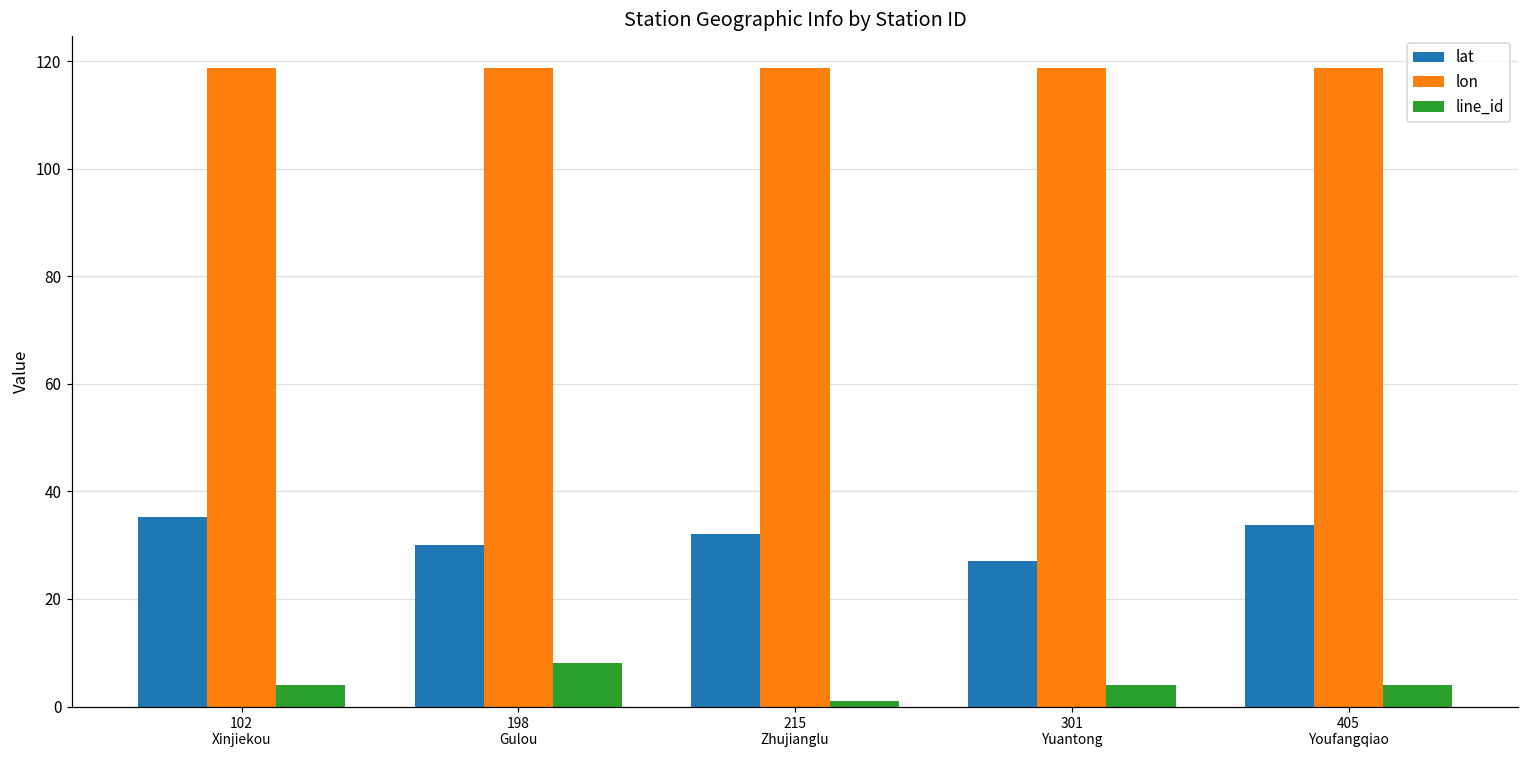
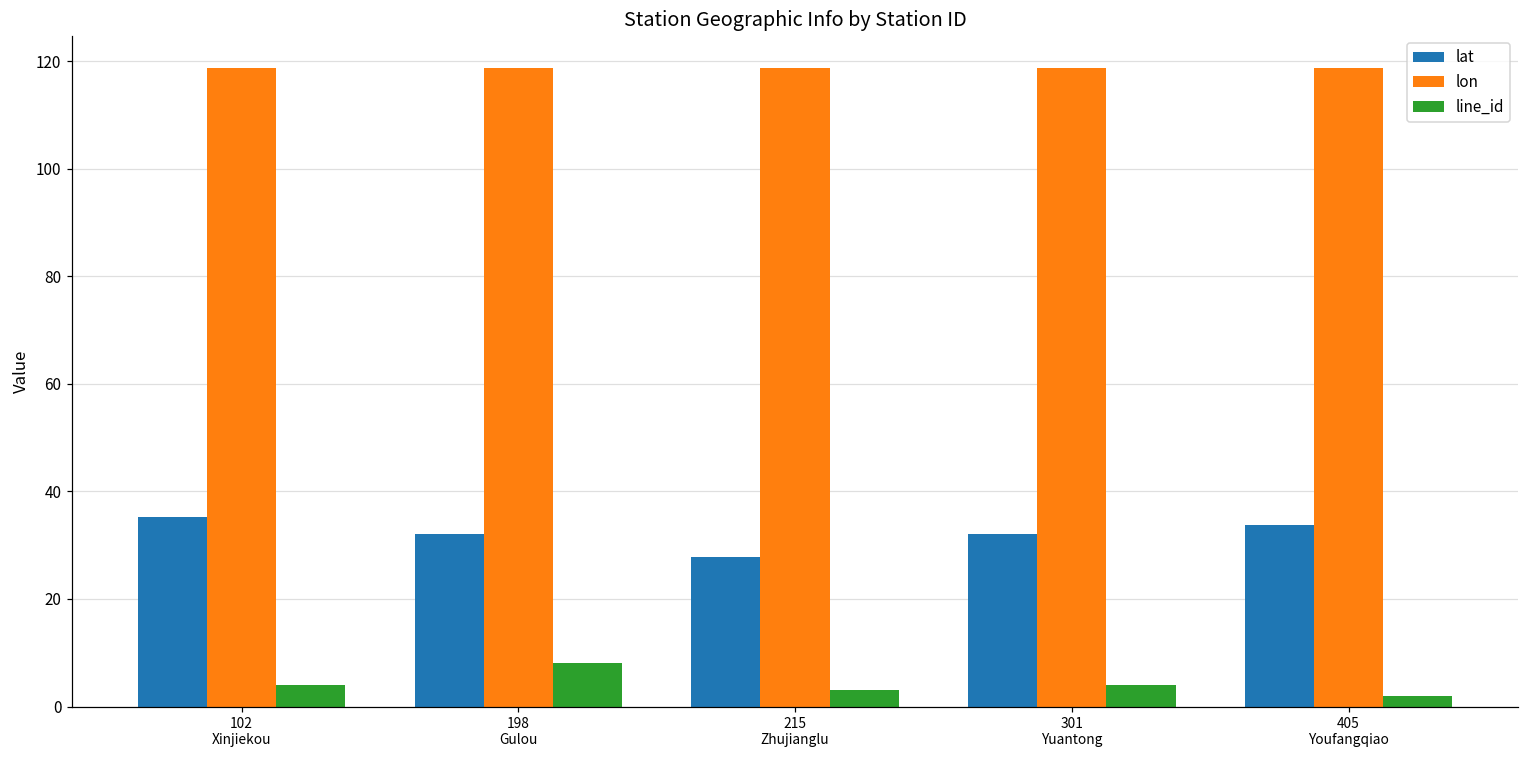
lat, 198 Gulou: 30 -> 32
lat, 215 Zhujianglu: 32 -> 28
line_id, 215 Zhujianglu: 1 -> 3
lat, 301 Yuantong: 27 -> 32
line_id, 405 Youfangqiao: 4 -> 2
